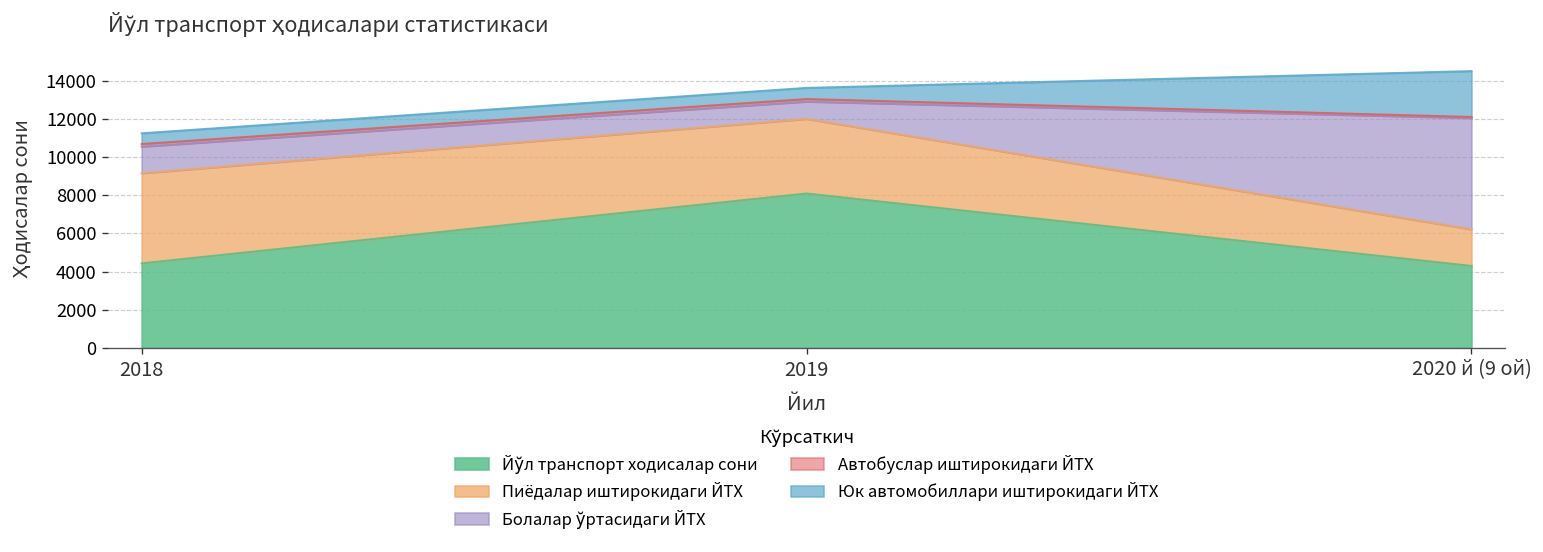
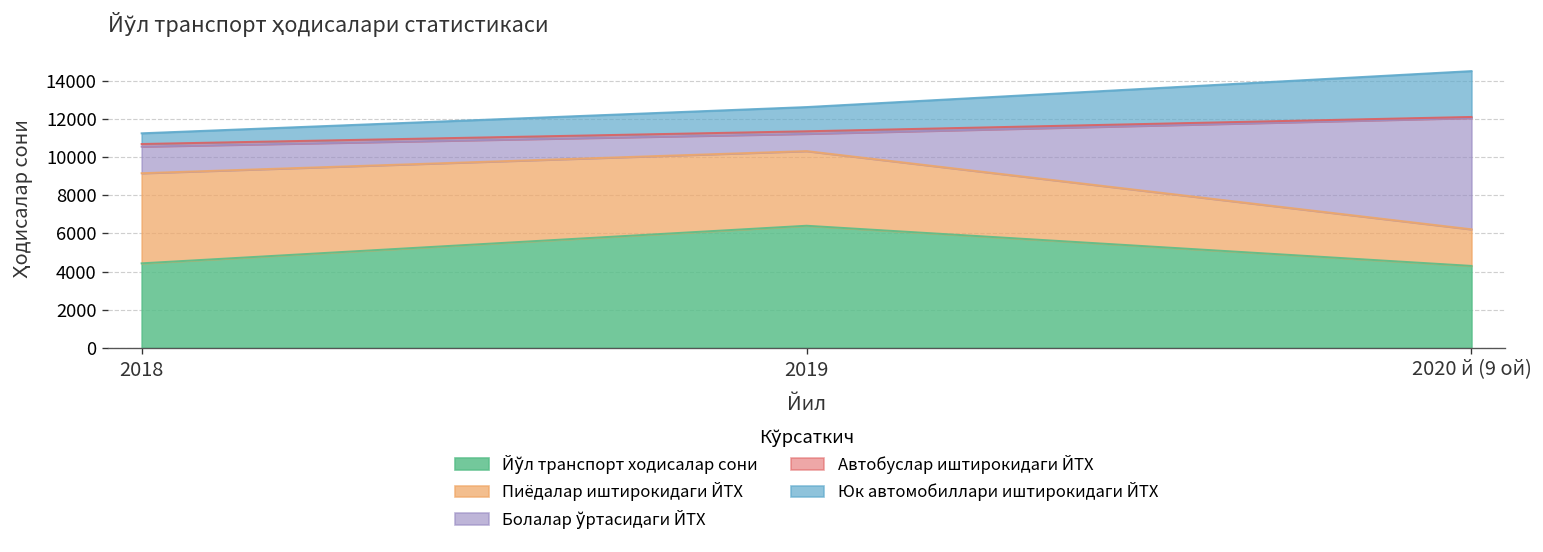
Йўл транспорт ходисалар сони, 2019: 8100 -> 6400
Юк автомобиллари иштирокидаги ЙТХ, 2019: 600 -> 1300
